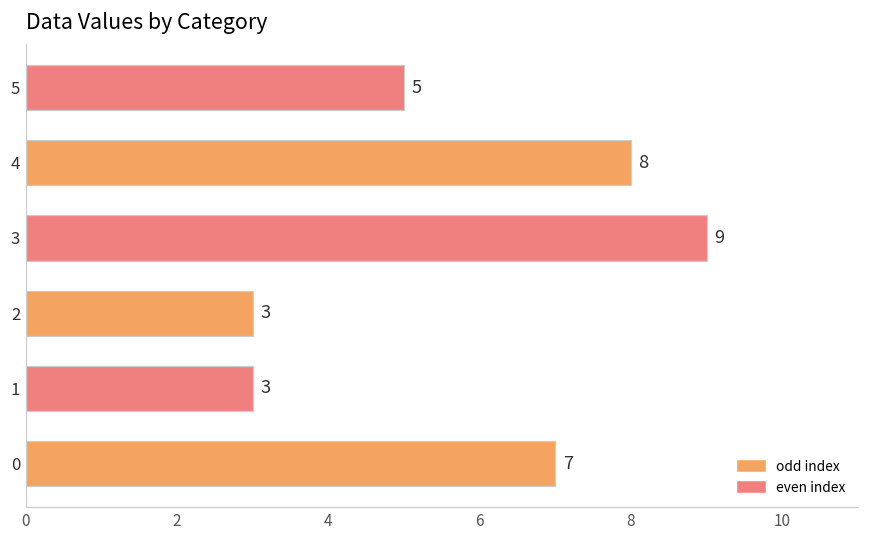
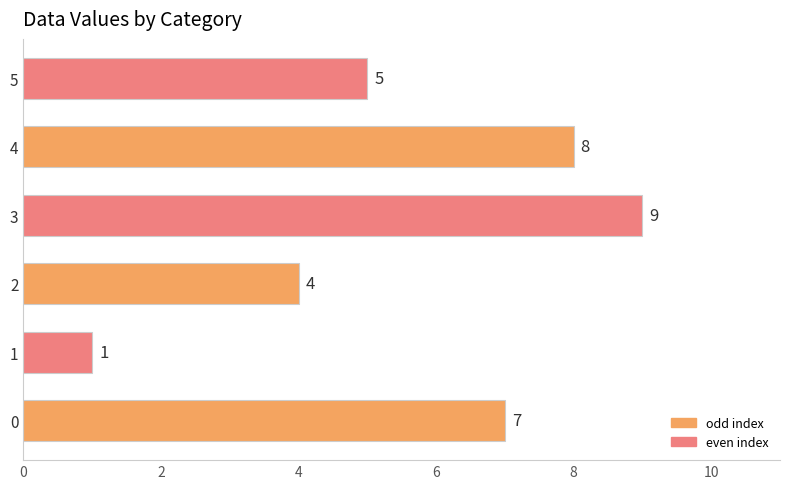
2: 3 -> 4
1: 3 -> 1
